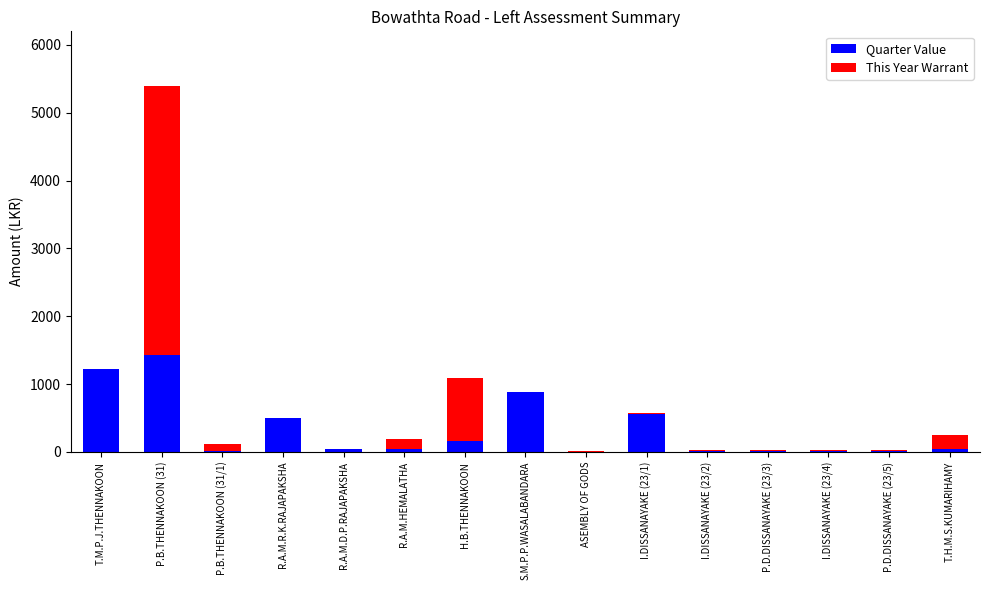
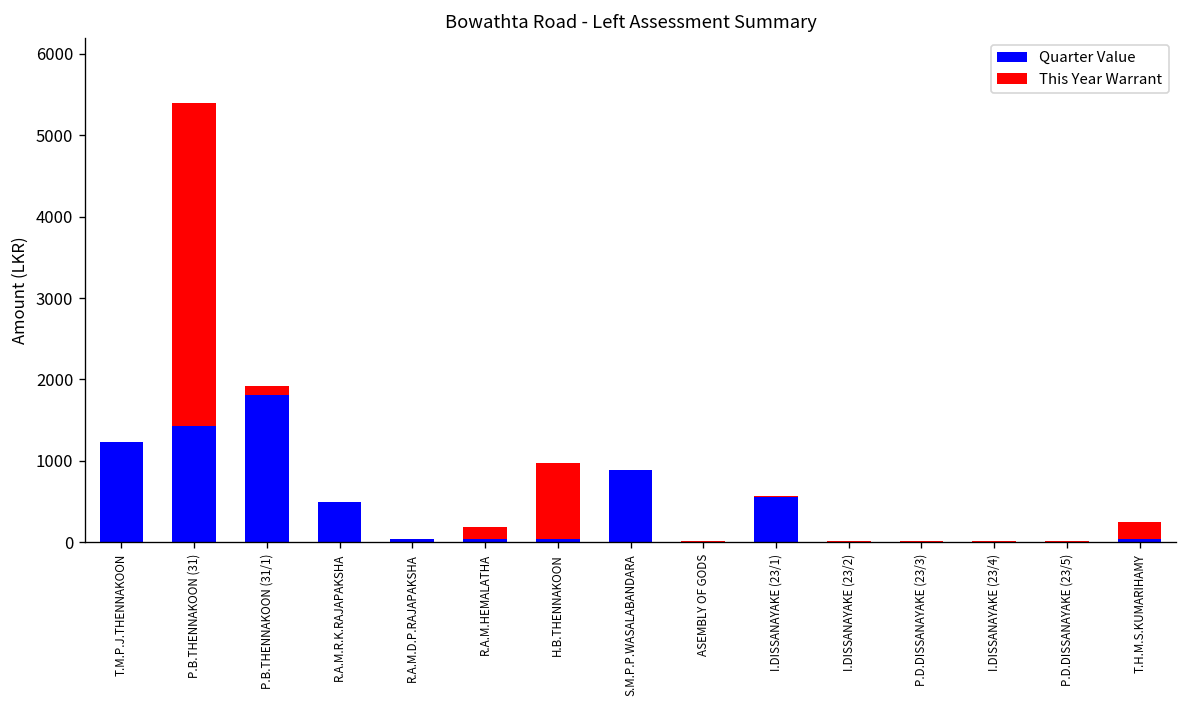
Quarter Value, P.B.THENNAKOON (31/1): 0 -> 1800
Quarter Value, H.B.THENNAKOON: 200 -> 0
